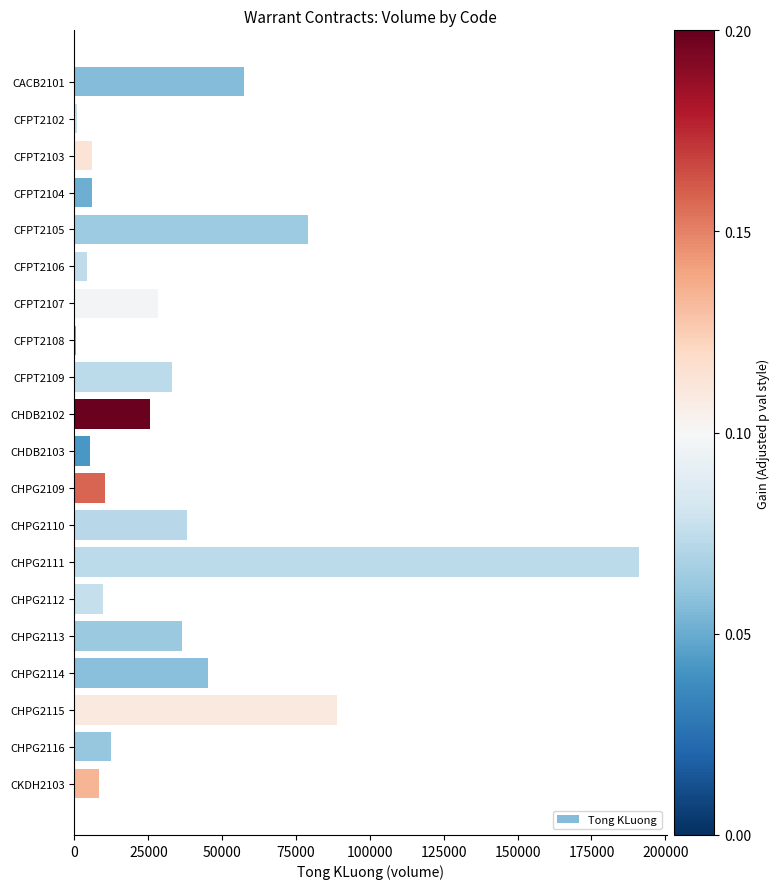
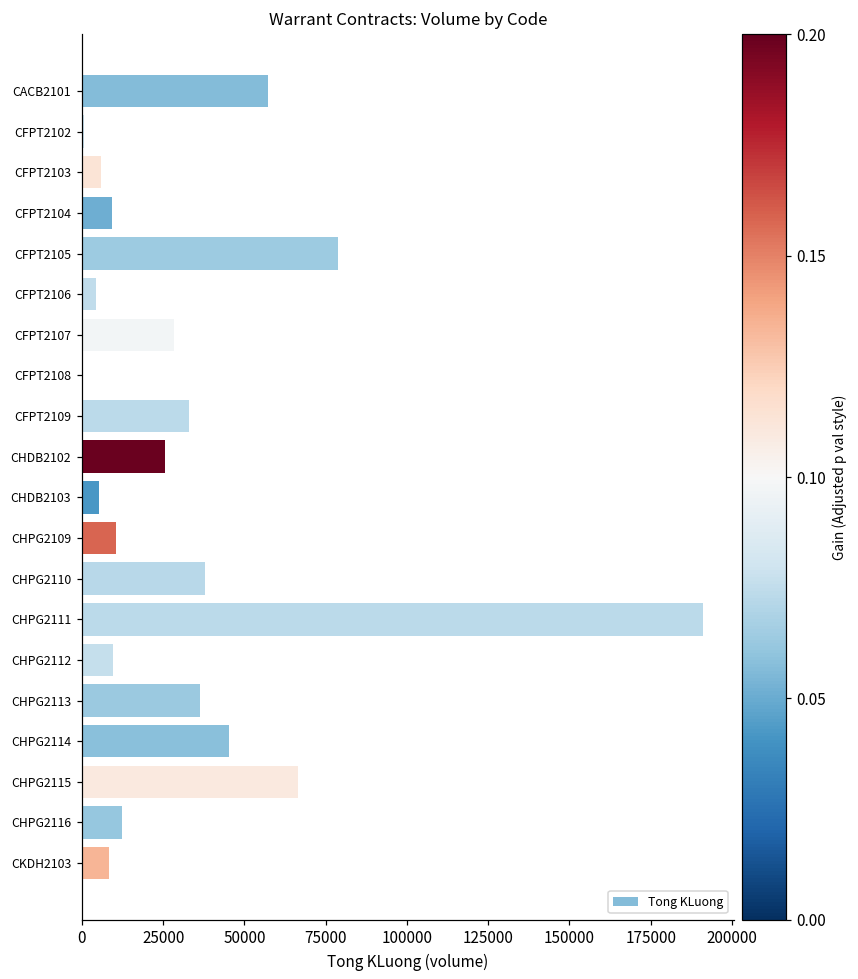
CFPT2104: 6000 -> 9000
CHPG2115: 89000 -> 67000
